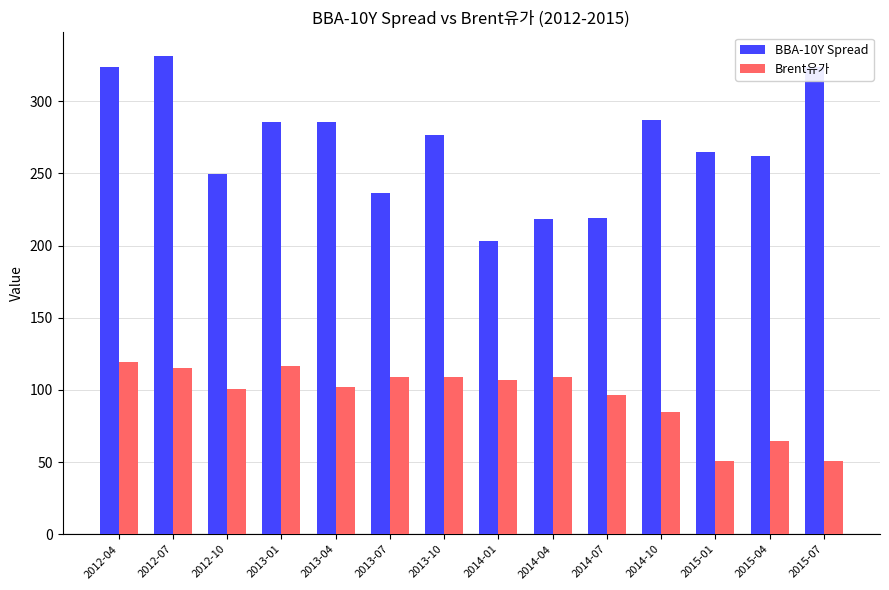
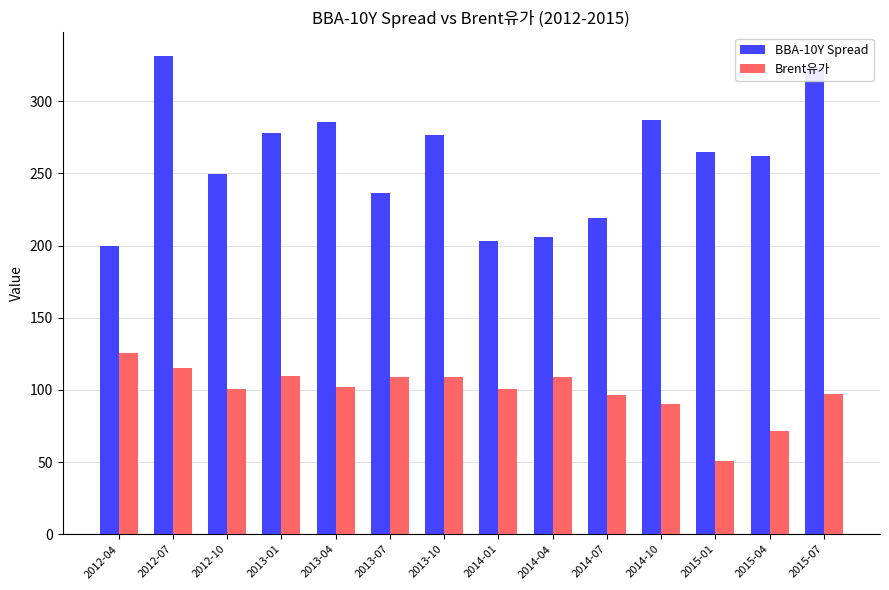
BBA-10Y Spread, 2012-04: 324 -> 200
Brent유가, 2012-04: 120 -> 125
BBA-10Y Spread, 2013-01: 286 -> 278
Brent유가, 2013-01: 117 -> 109
Brent유가, 2014-01: 107 -> 100
BBA-10Y Spread, 2014-04: 218 -> 206
Brent유가, 2014-10: 85 -> 90
Brent유가, 2015-04: 65 -> 72
Brent유가, 2015-07: 51 -> 97
